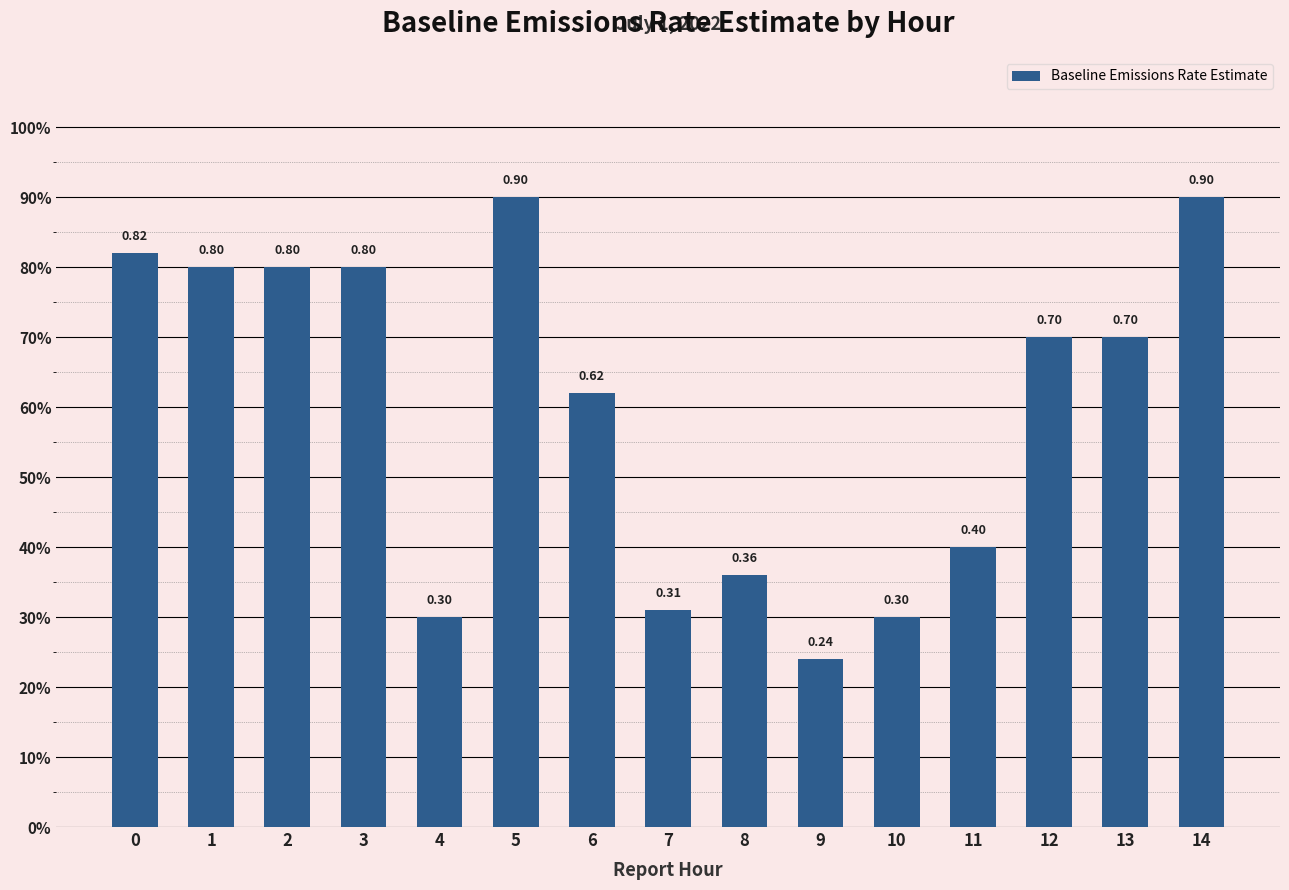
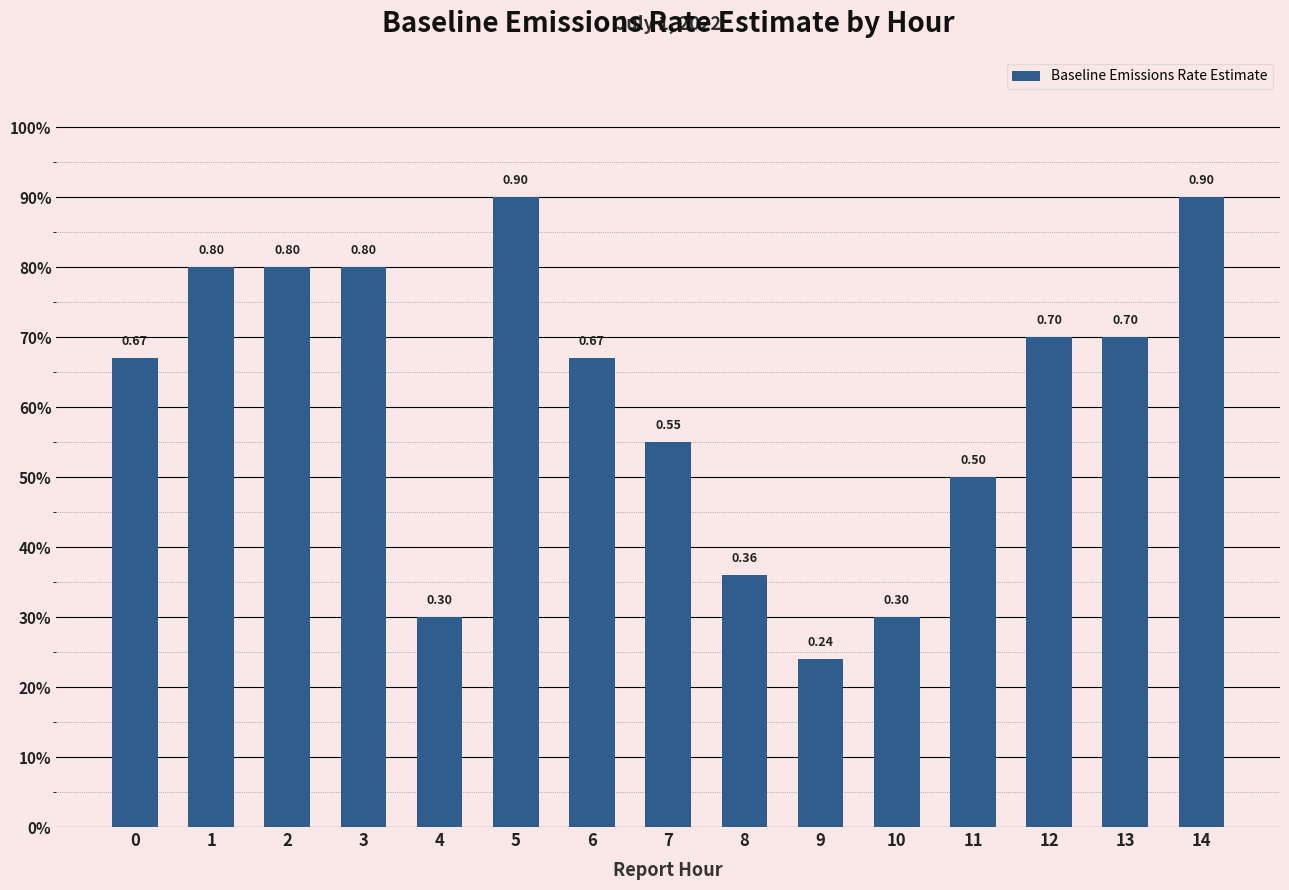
0: 0.82 -> 0.67
6: 0.62 -> 0.67
7: 0.31 -> 0.55
11: 0.40 -> 0.50
